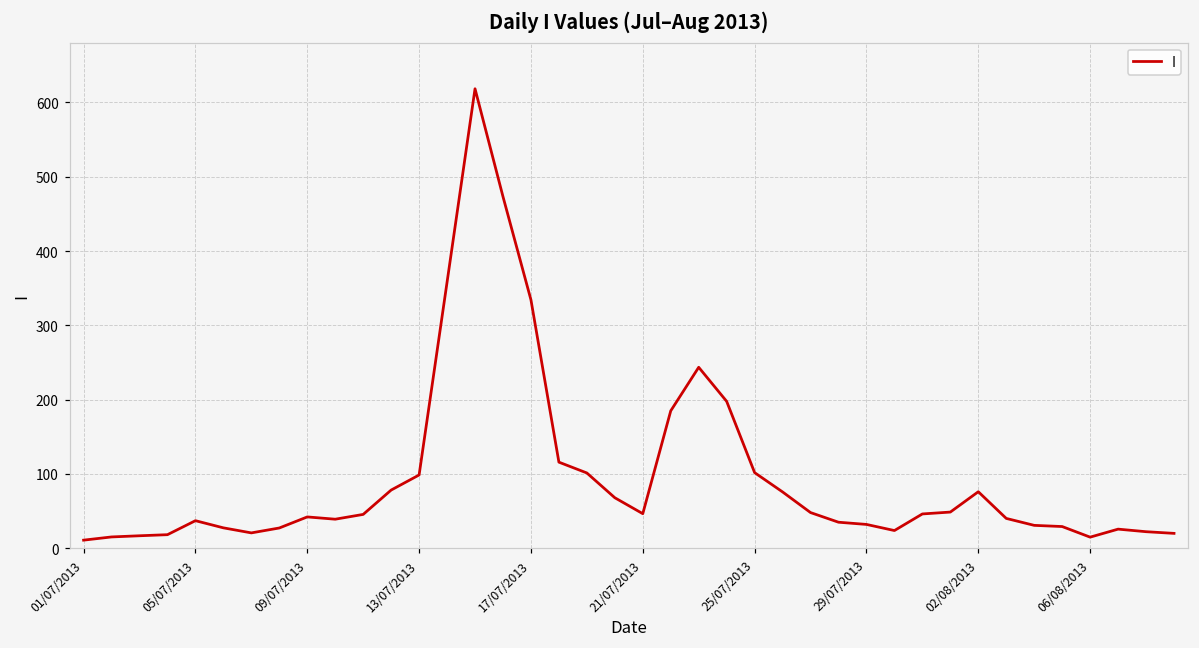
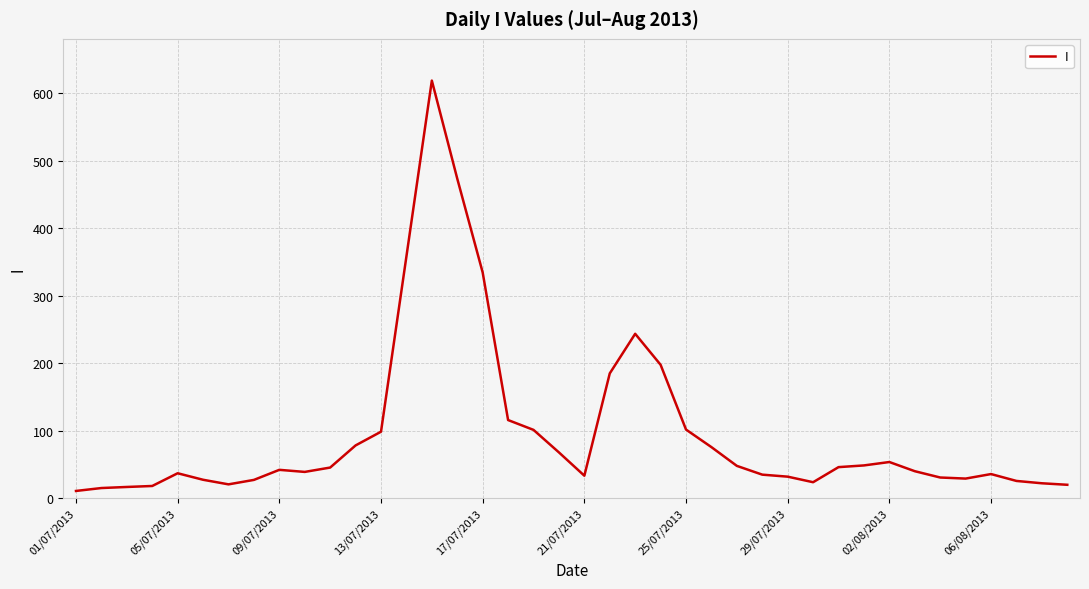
21/07/2013: 50 -> 30
02/08/2013: 80 -> 50
06/08/2013: 10 -> 40
